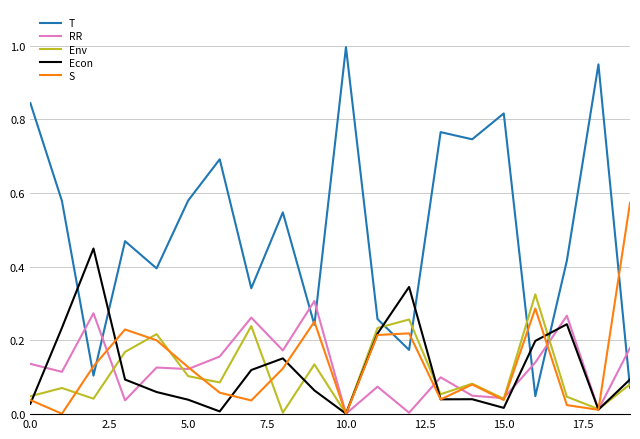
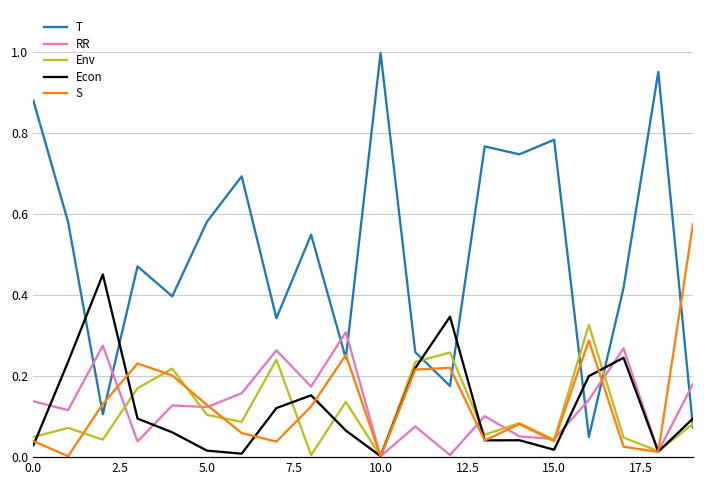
T, 0.0: 0.84 -> 0.88
Econ, 5.0: 0.04 -> 0.01
T, 15.0: 0.82 -> 0.78
